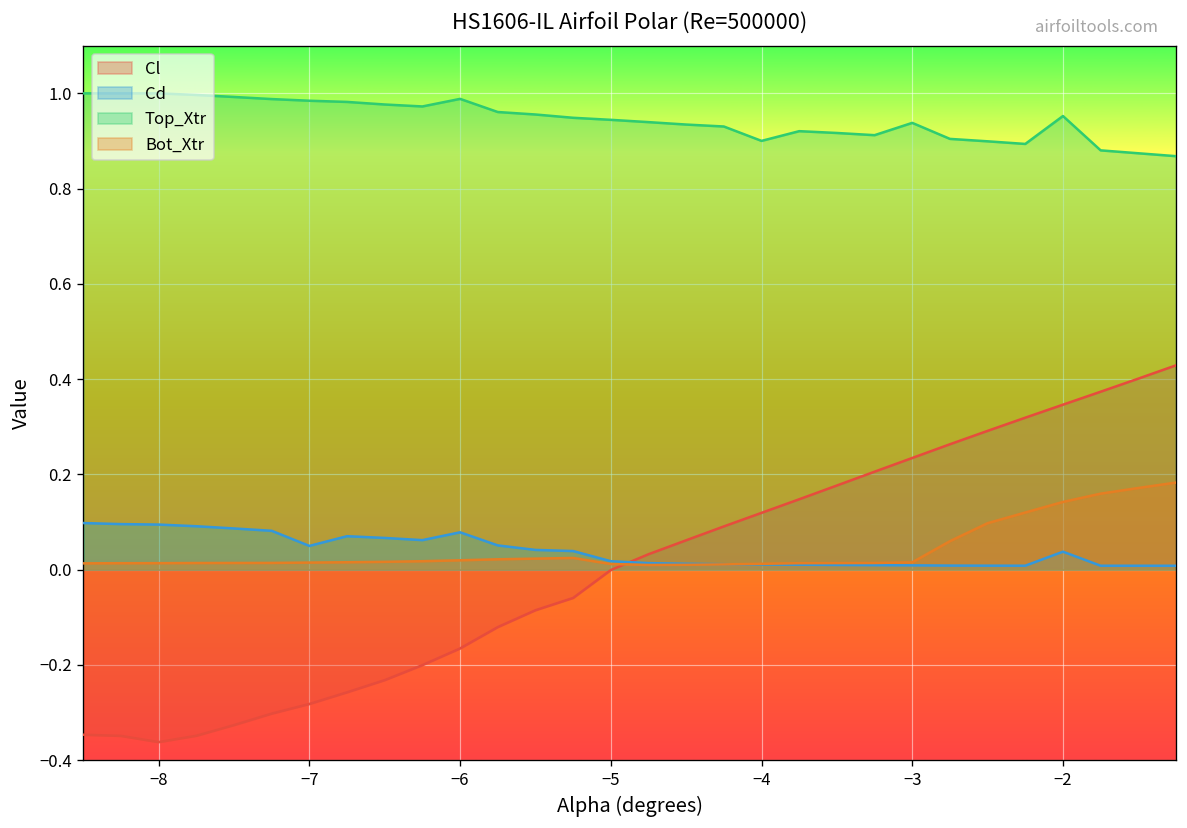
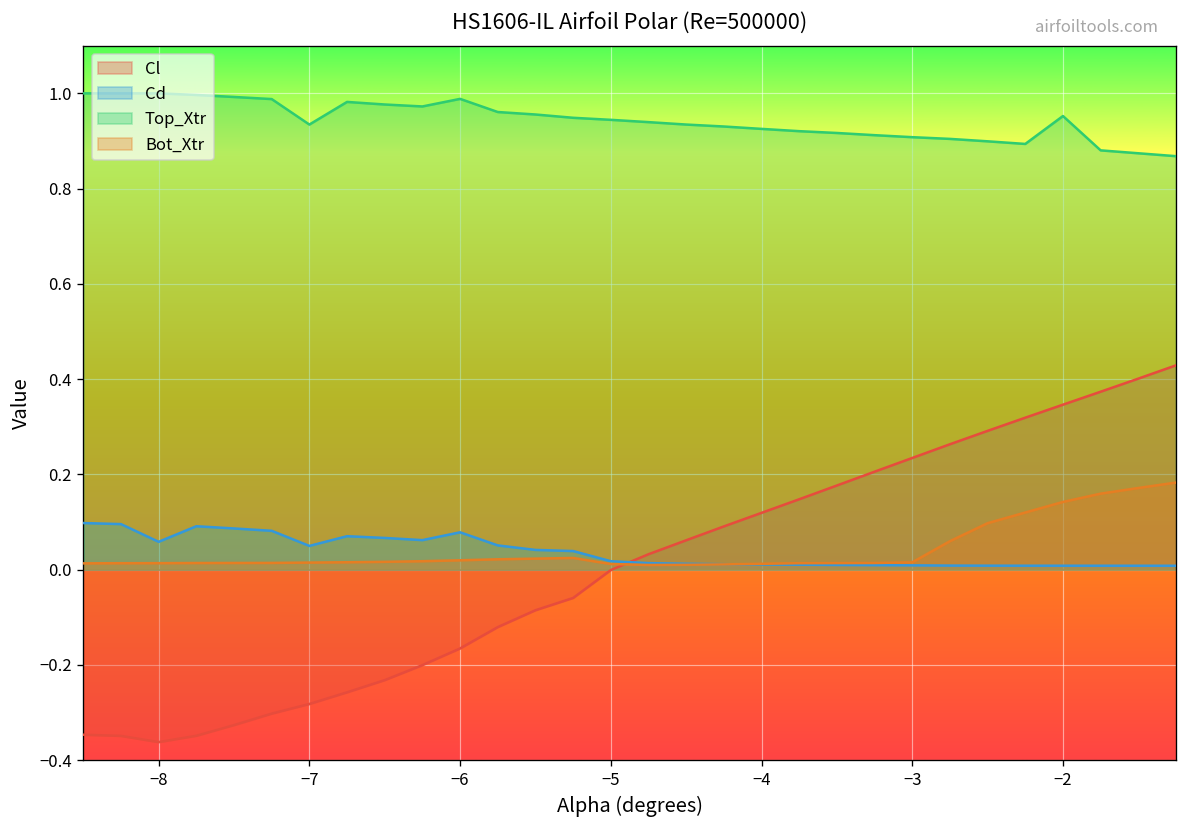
Cd, −8: 0.09 -> 0.06
Top_Xtr, −7: 0.98 -> 0.93
Top_Xtr, −4: 0.90 -> 0.93
Top_Xtr, −3: 0.94 -> 0.91
Cd, −2: 0.04 -> 0.01
